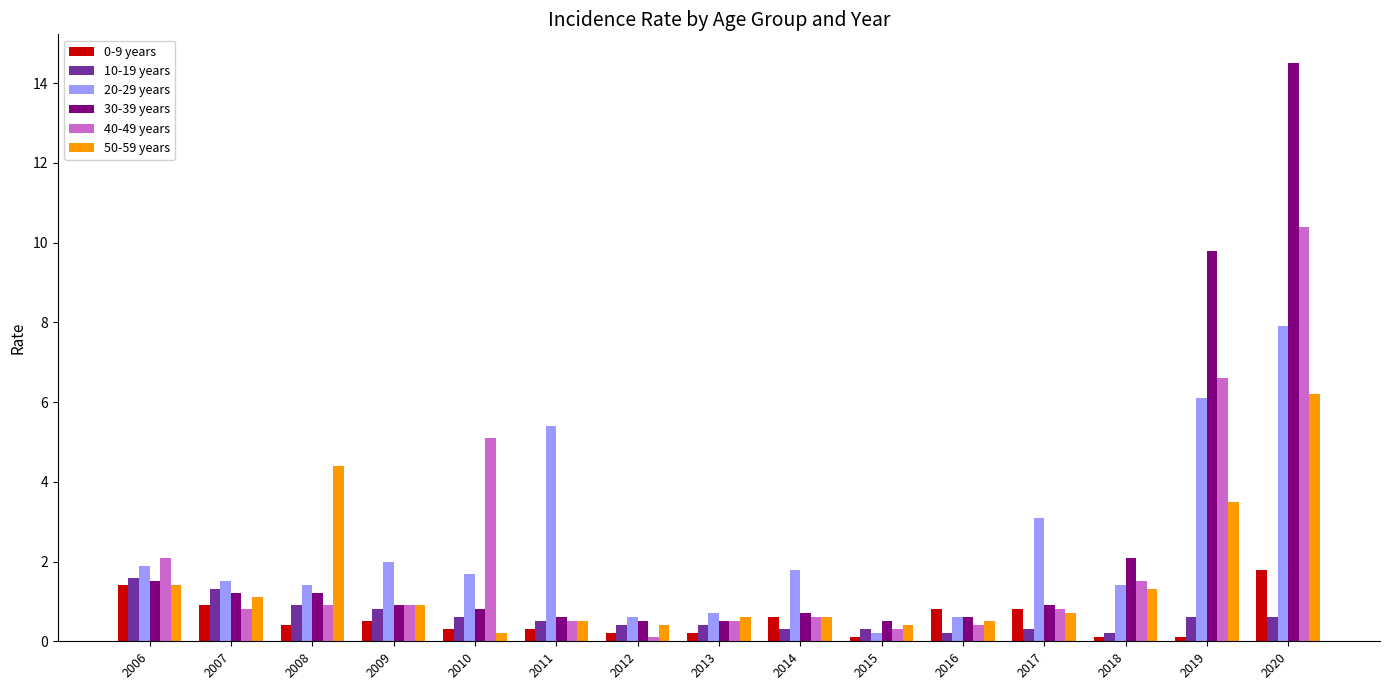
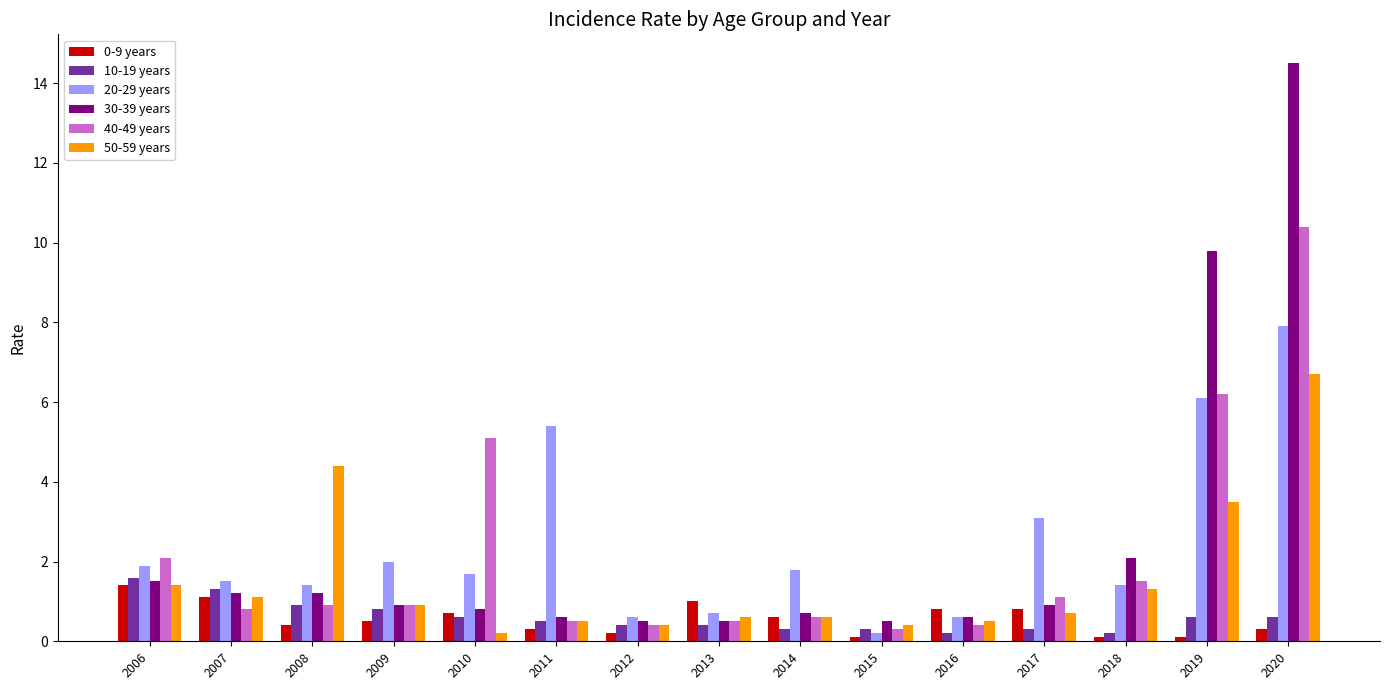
0-9 years, 2007: 0.9 -> 1.1
0-9 years, 2010: 0.3 -> 0.7
40-49 years, 2012: 0.1 -> 0.4
0-9 years, 2013: 0.2 -> 1.0
40-49 years, 2017: 0.8 -> 1.1
40-49 years, 2019: 6.6 -> 6.2
0-9 years, 2020: 1.8 -> 0.3
50-59 years, 2020: 6.2 -> 6.7
